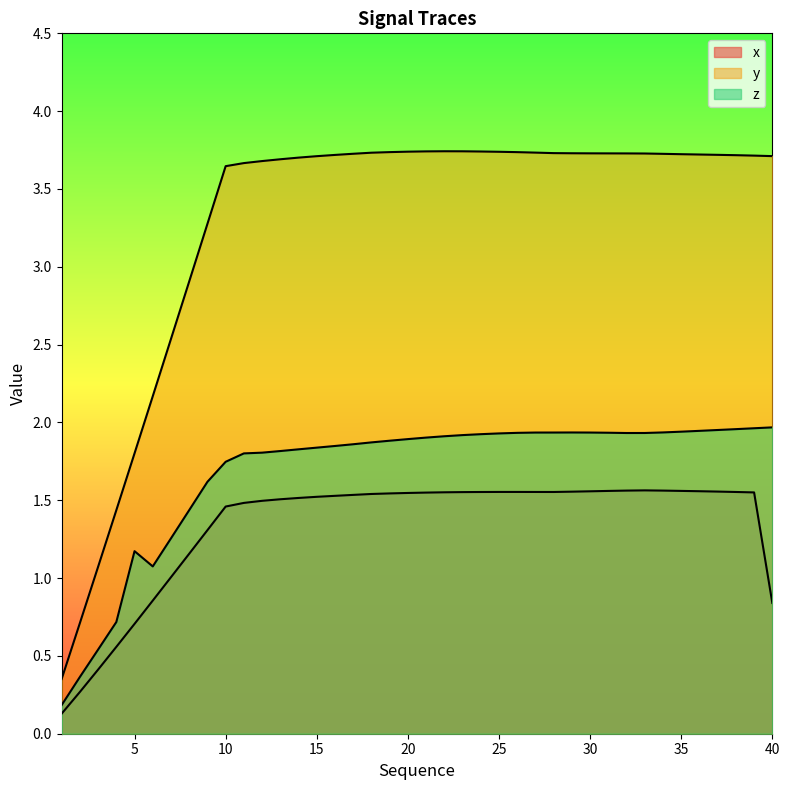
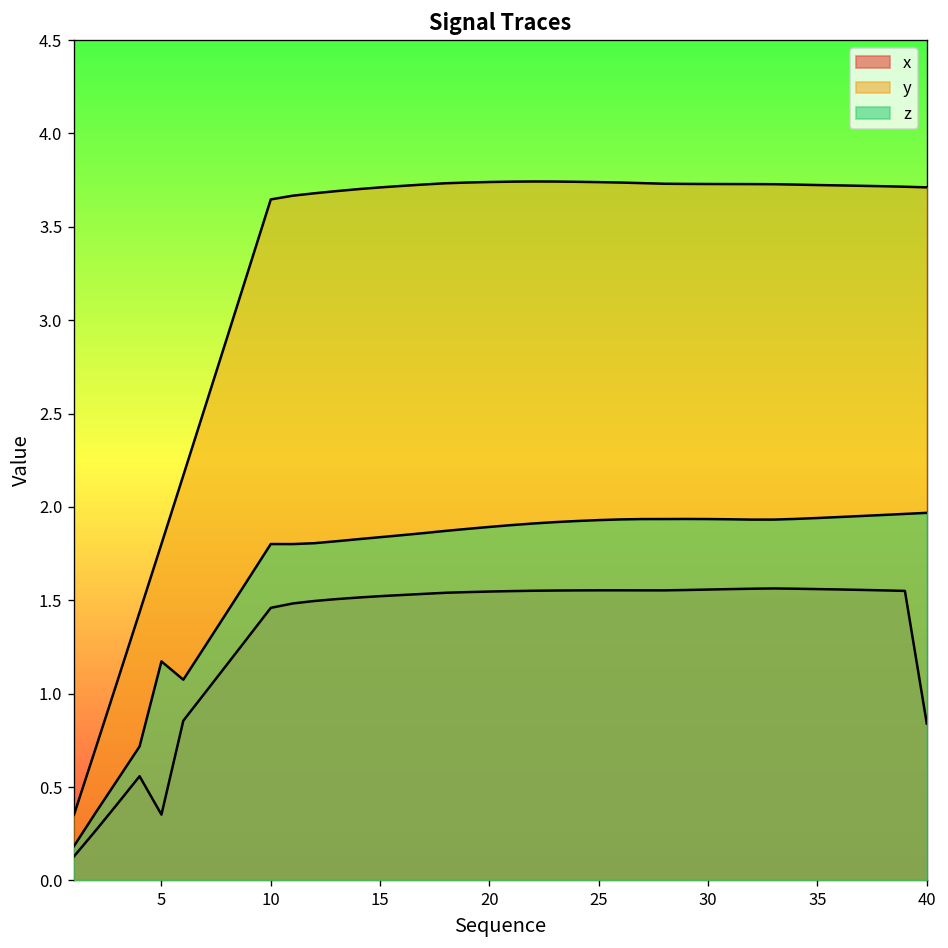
x, 5: 0.71 -> 0.35
z, 10: 1.75 -> 1.80
